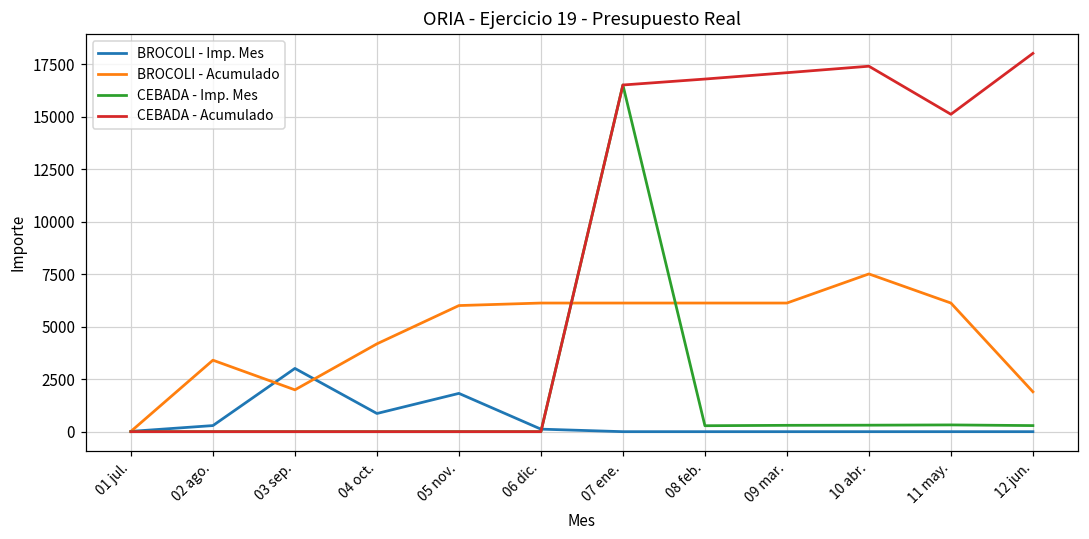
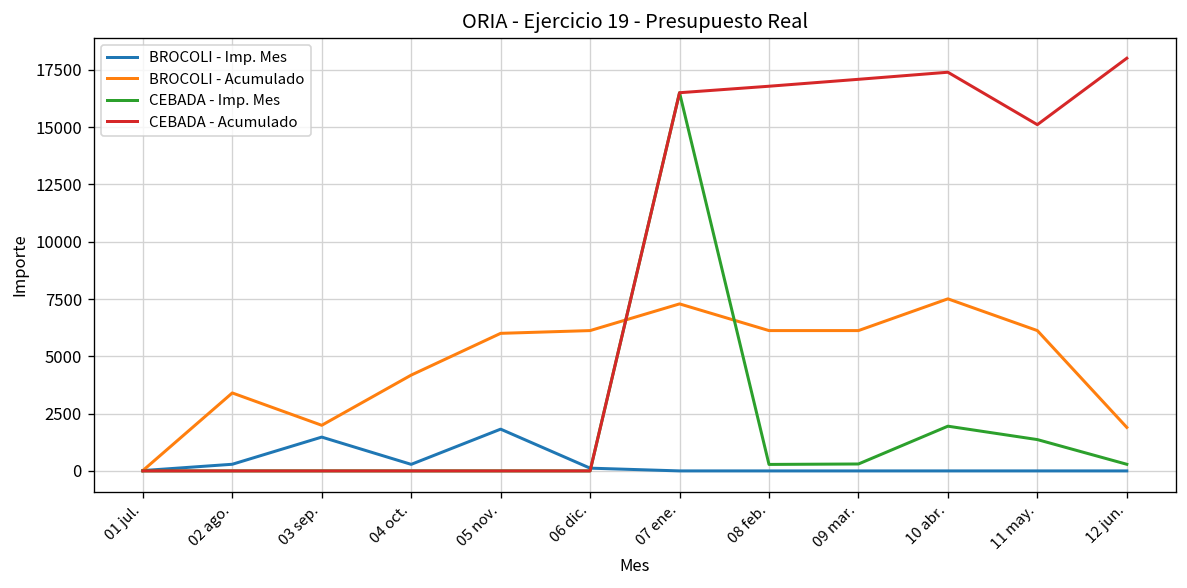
BROCOLI - Imp. Mes, 03 sep.: 3000 -> 1500
BROCOLI - Imp. Mes, 04 oct.: 900 -> 300
BROCOLI - Acumulado, 07 ene.: 6100 -> 7300
CEBADA - Imp. Mes, 10 abr.: 300 -> 2000
CEBADA - Imp. Mes, 11 may.: 300 -> 1400
